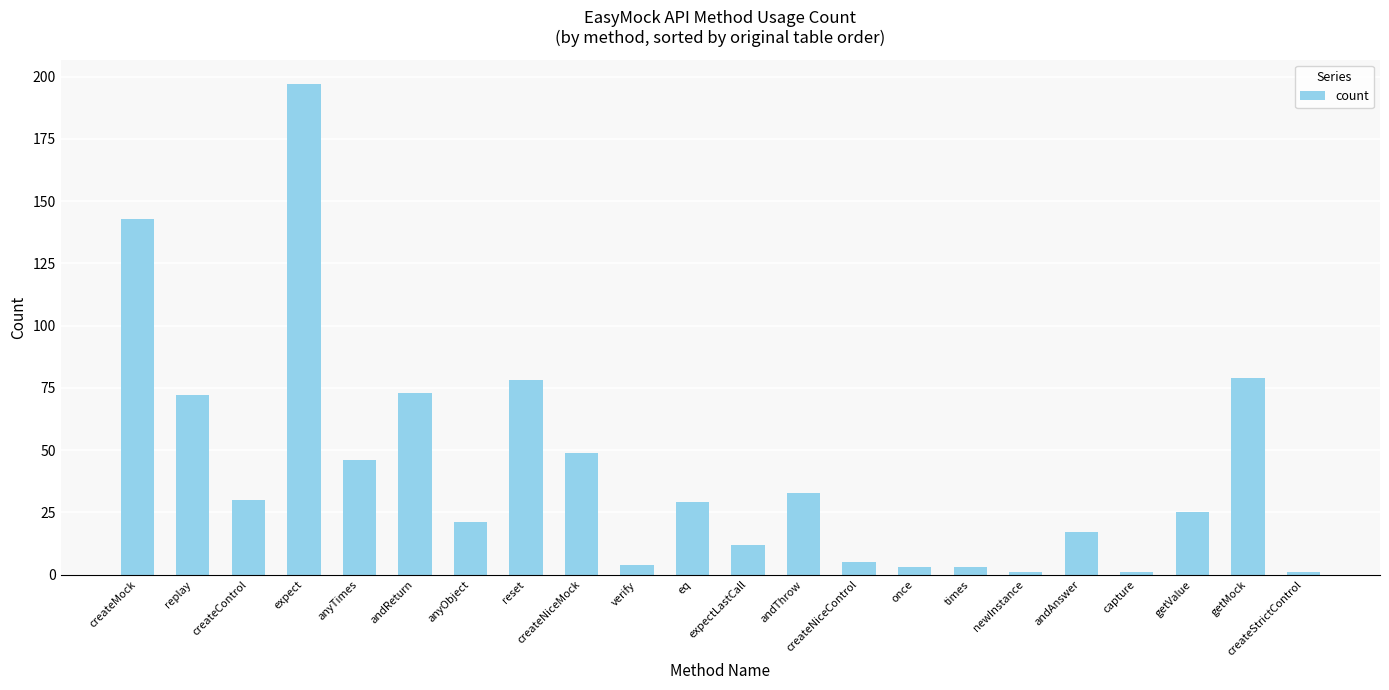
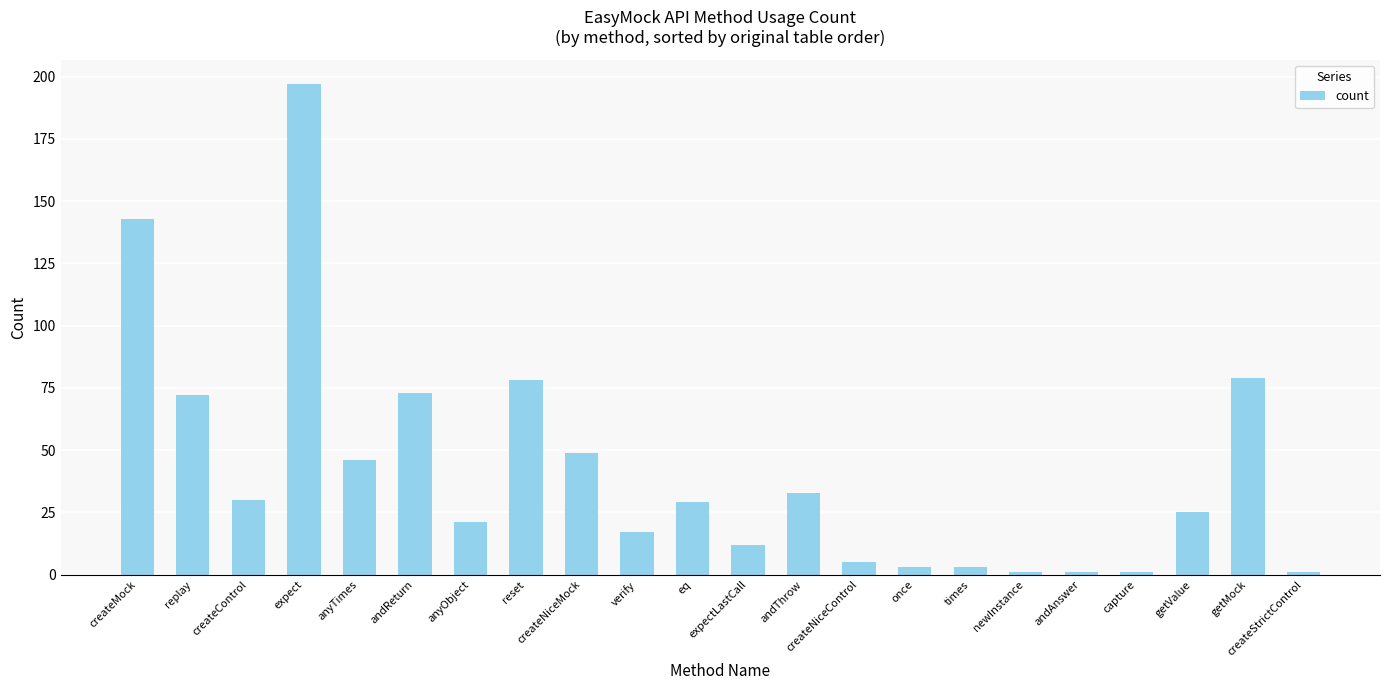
verify: 4 -> 17
andAnswer: 17 -> 1
